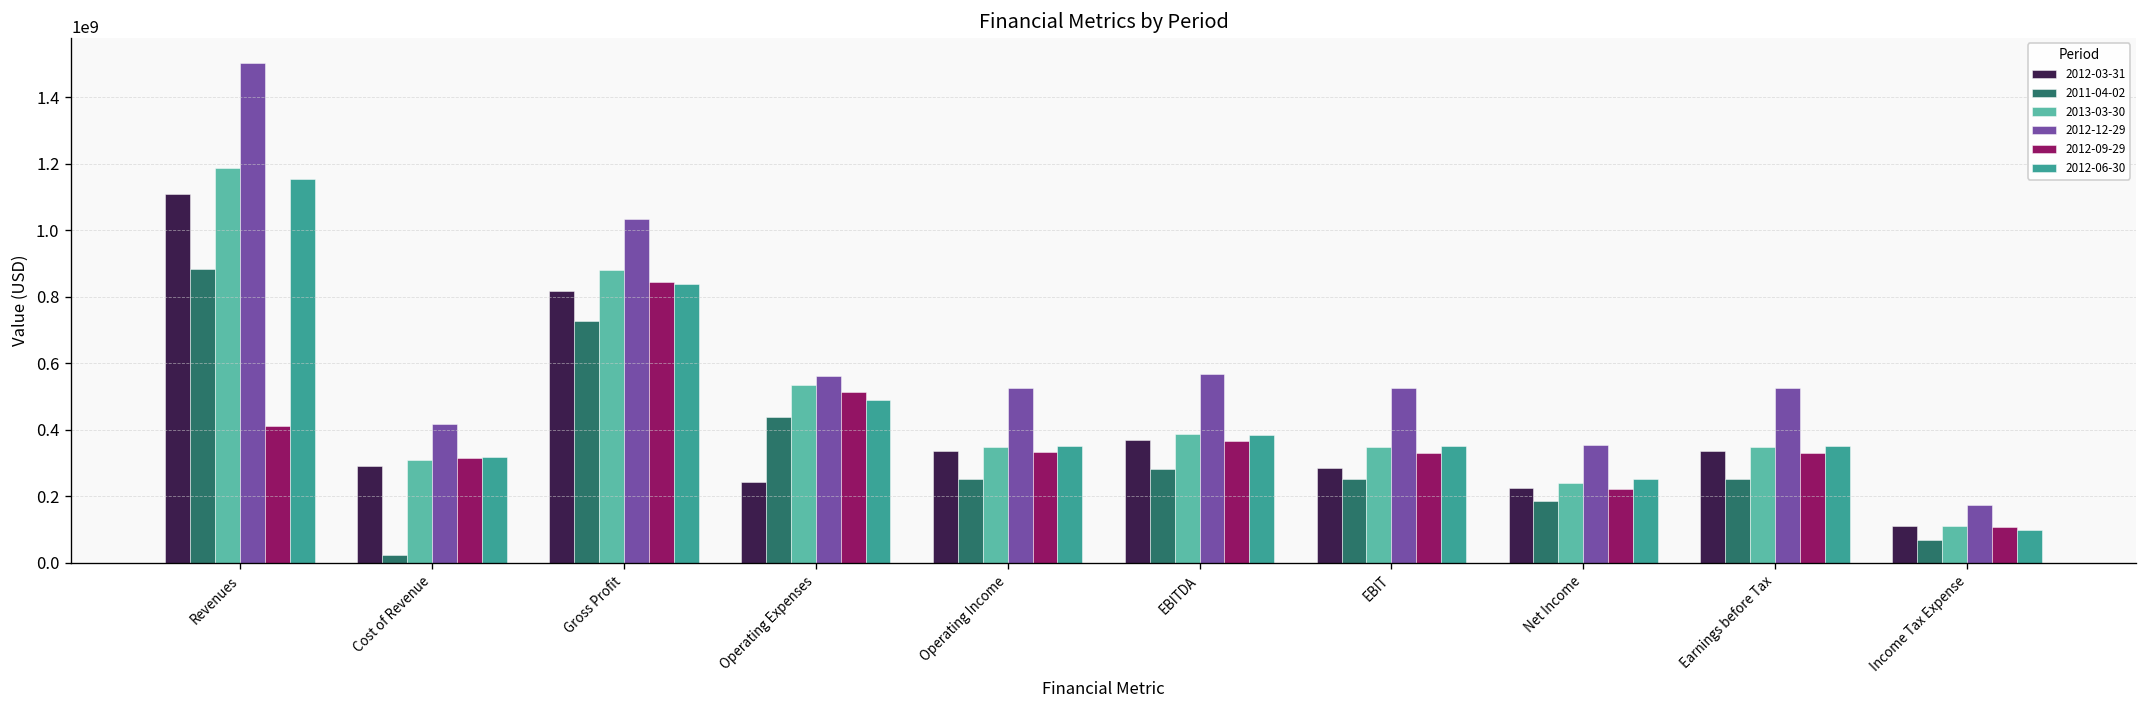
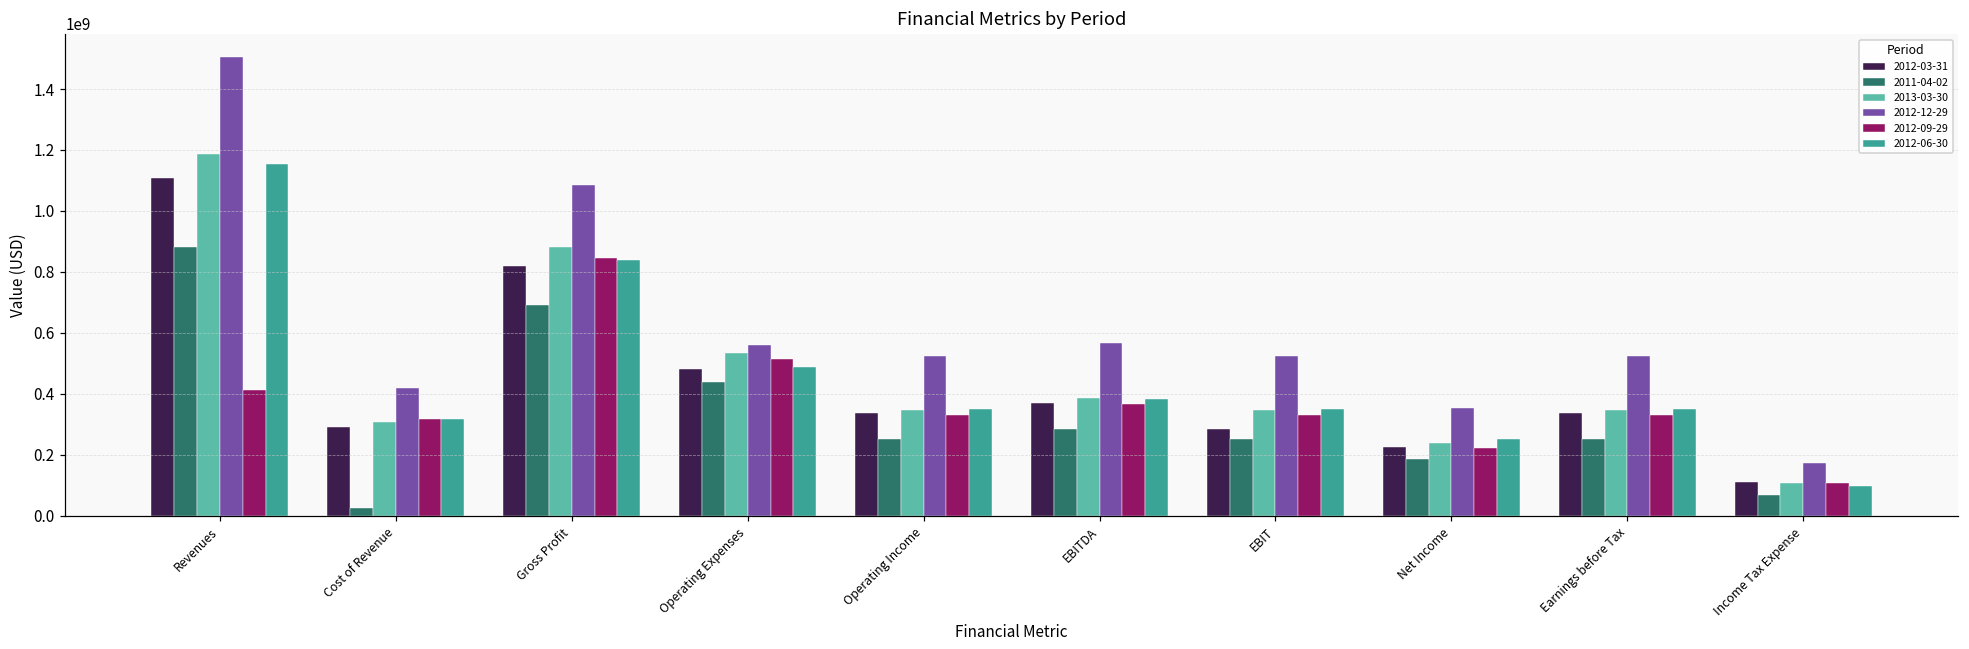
2011-04-02, Gross Profit: 730000000 -> 690000000
2012-12-29, Gross Profit: 1030000000 -> 1090000000
2012-03-31, Operating Expenses: 240000000 -> 480000000
